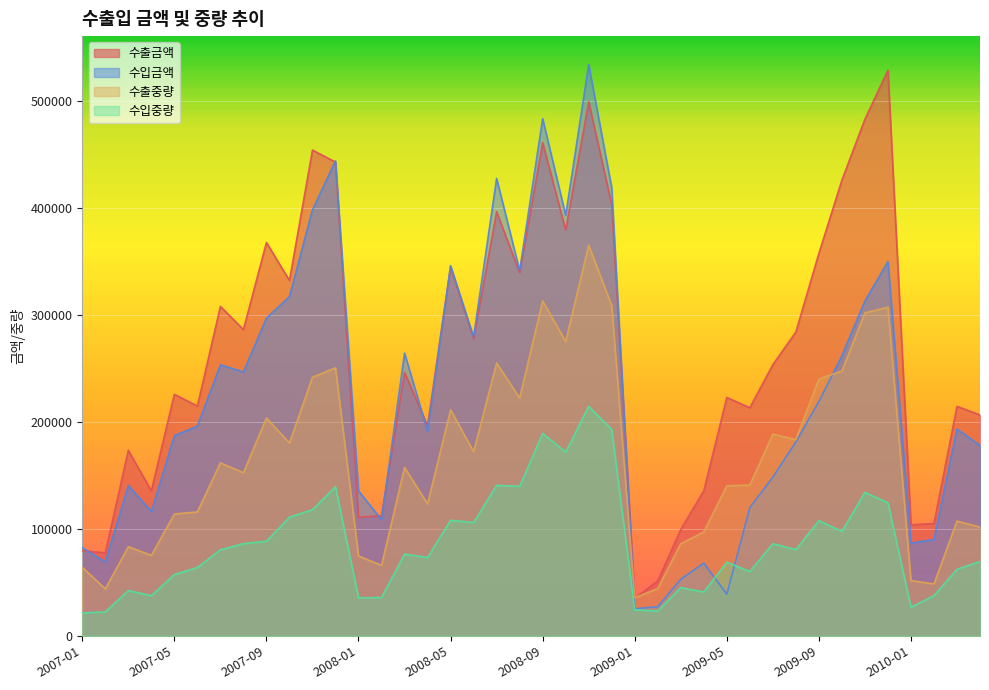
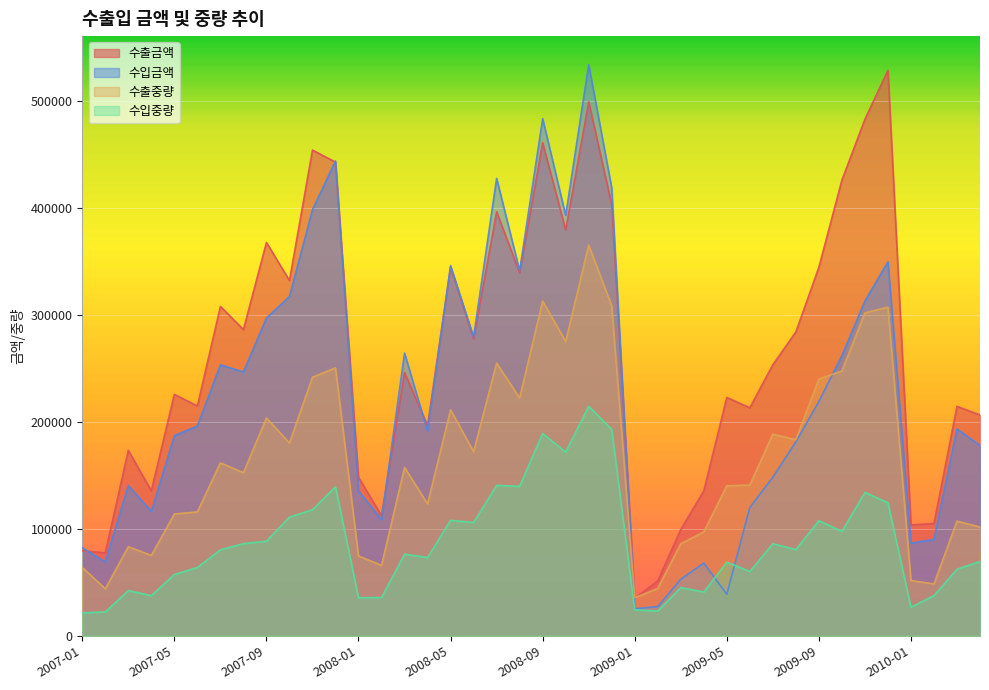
수출금액, 2008-01: 111000 -> 148000
수출금액, 2009-09: 357000 -> 344000
